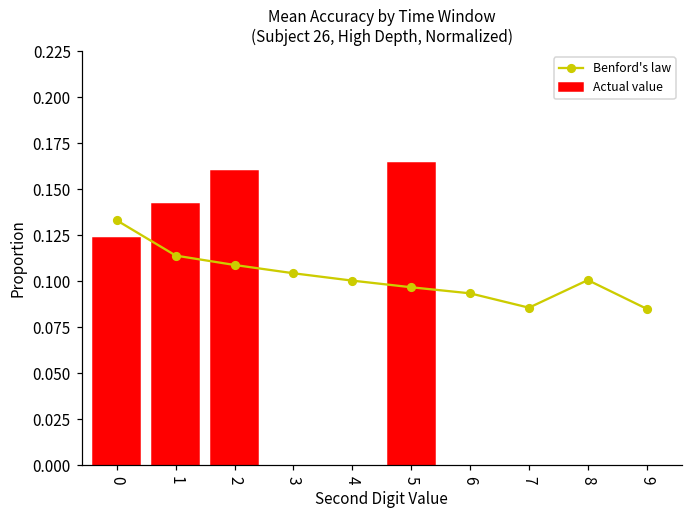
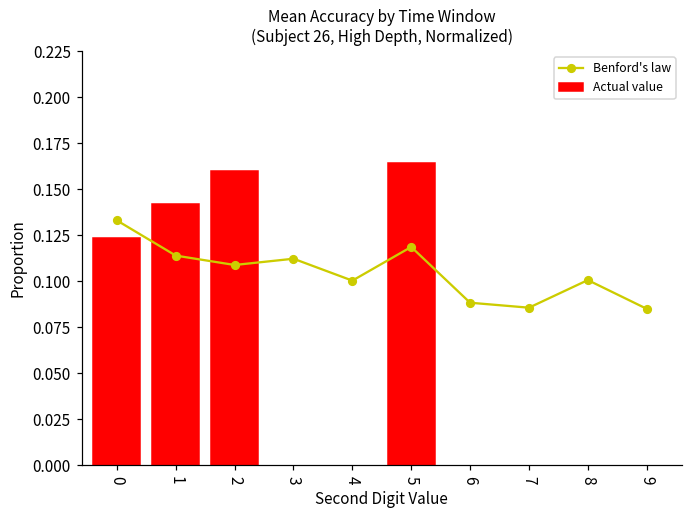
Benford's law, 3: 0.104 -> 0.112
Benford's law, 5: 0.097 -> 0.119
Benford's law, 6: 0.093 -> 0.088
